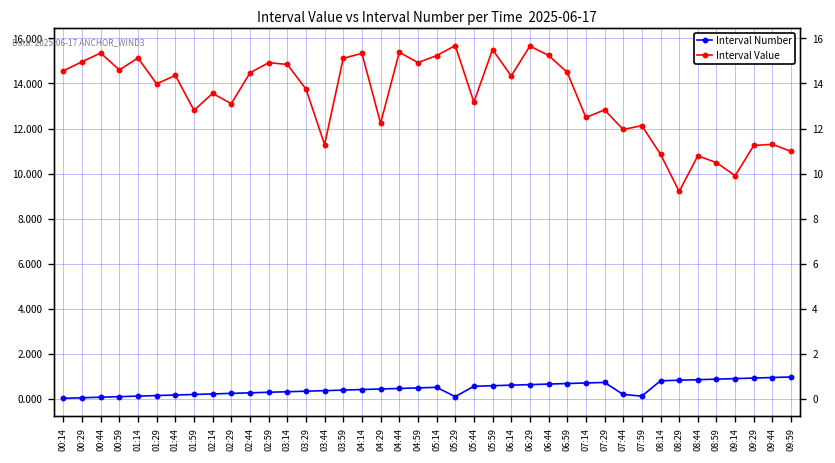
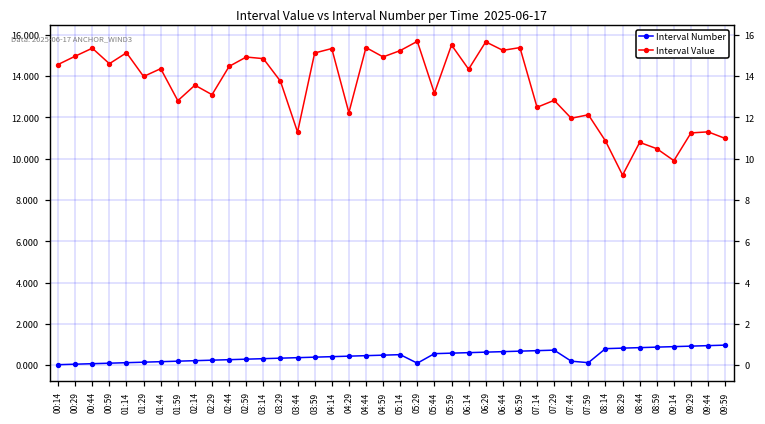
Interval Value, 06:59: 14.5 -> 15.4
